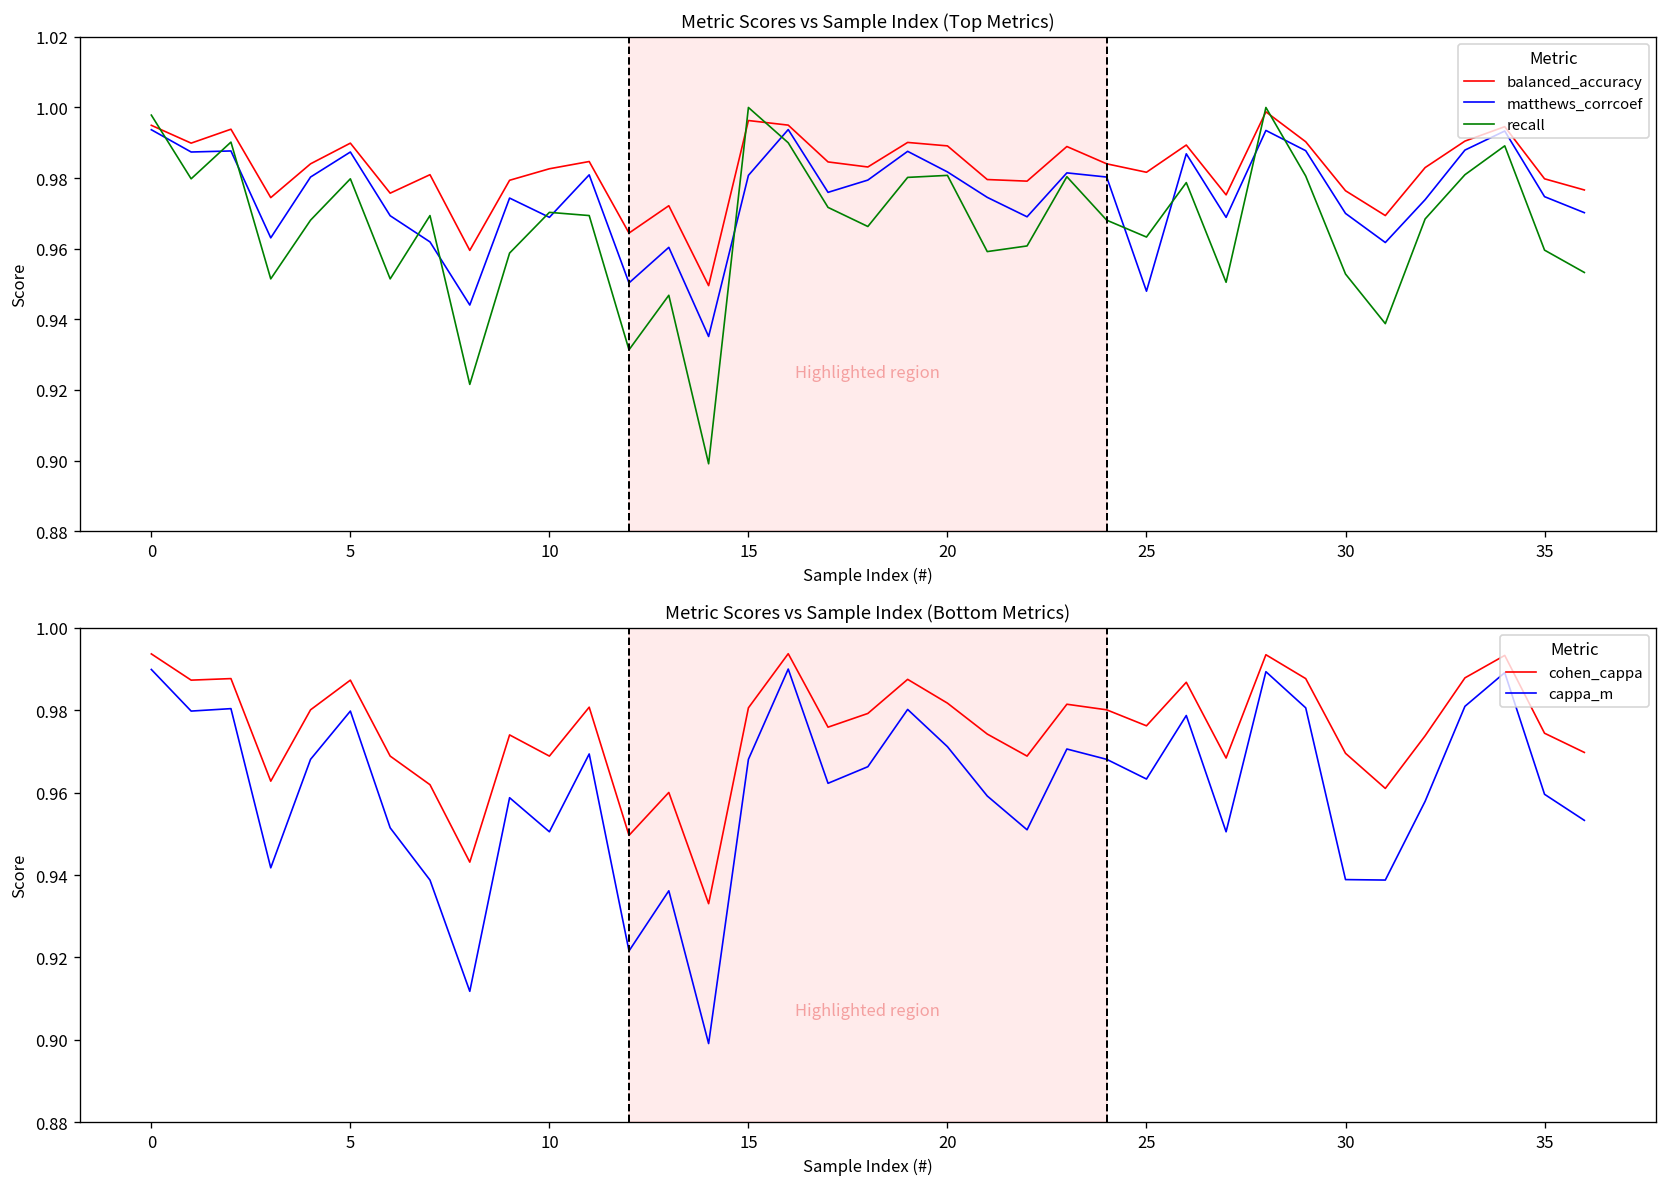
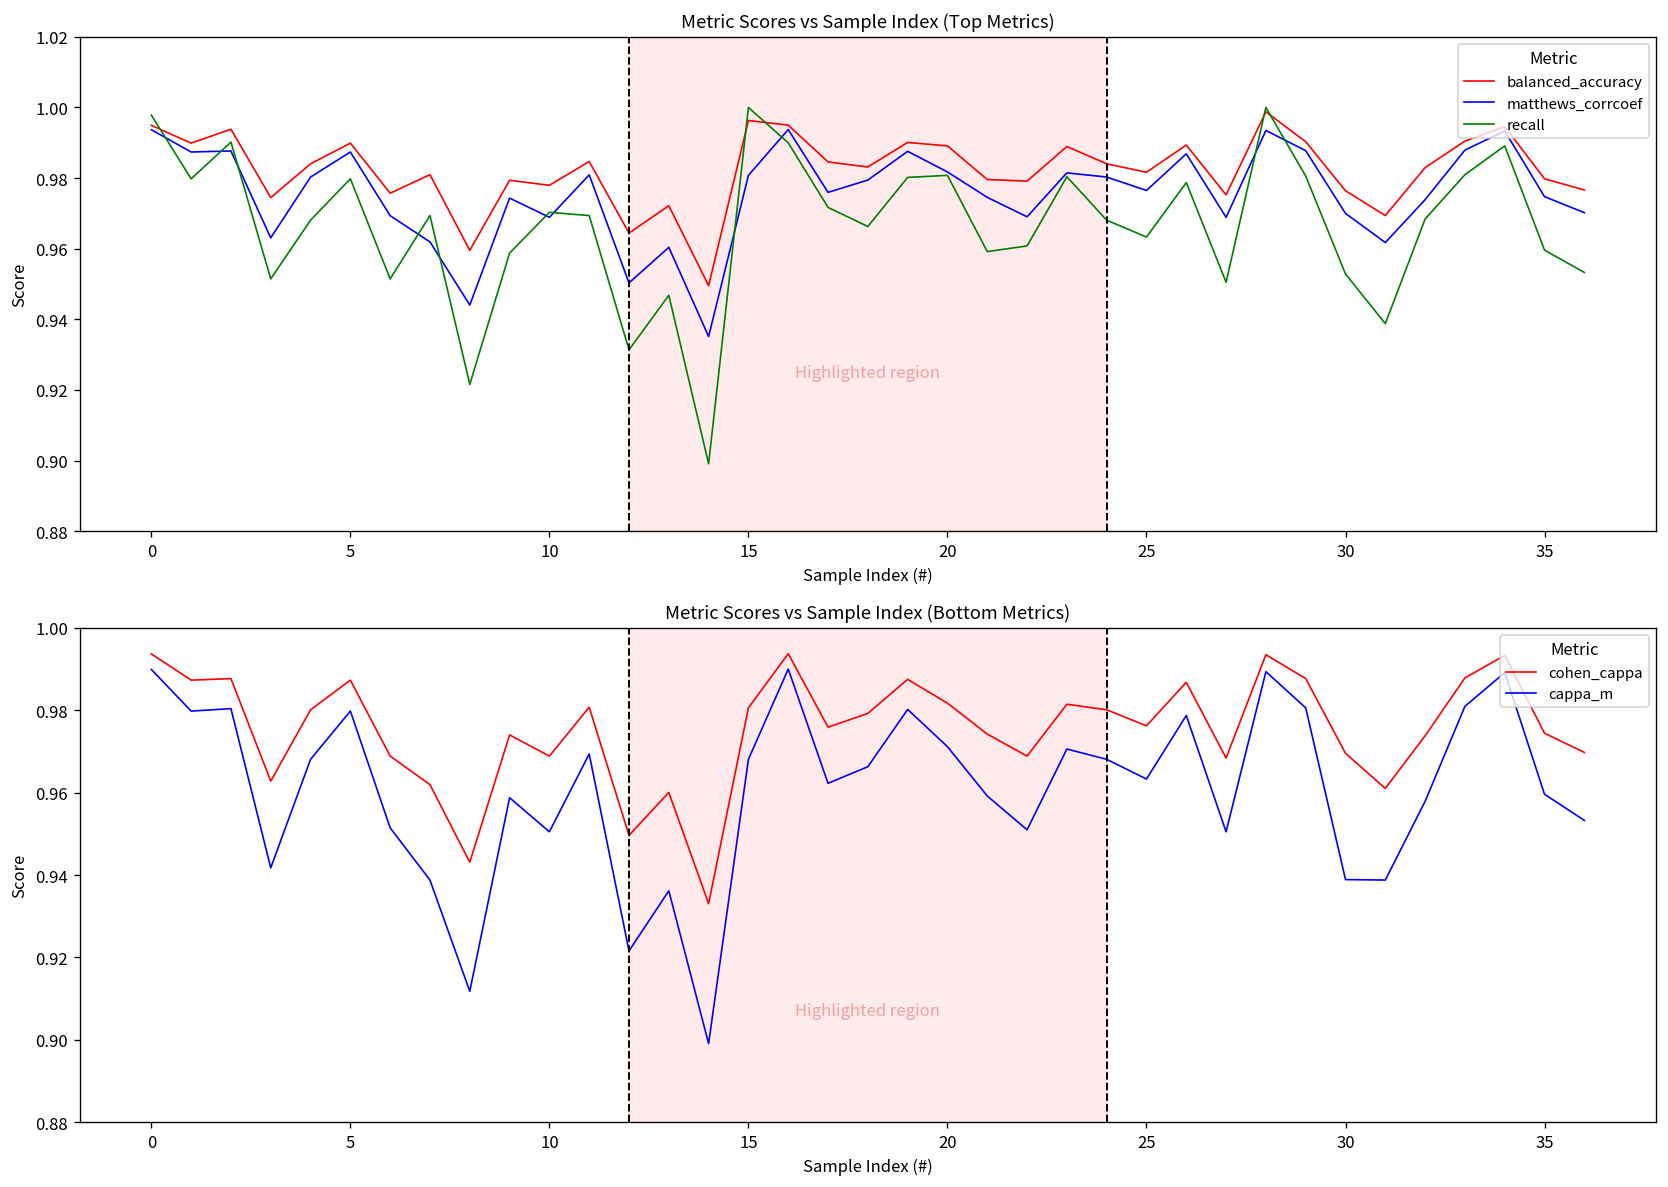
Metric Scores vs Sample Index (Top Metrics), balanced_accuracy, 10: 0.983 -> 0.978
Metric Scores vs Sample Index (Top Metrics), matthews_corrcoef, 25: 0.948 -> 0.976
